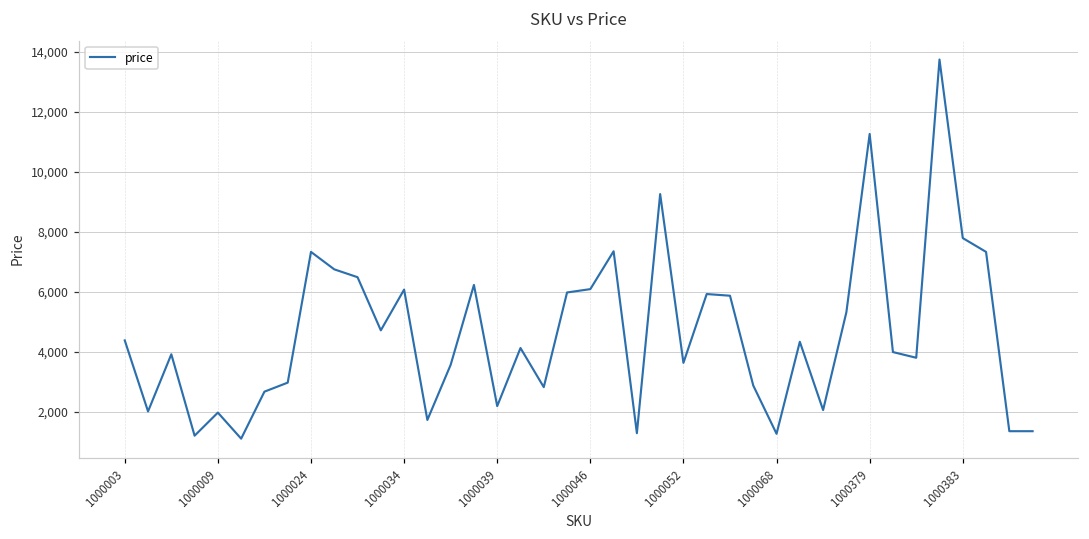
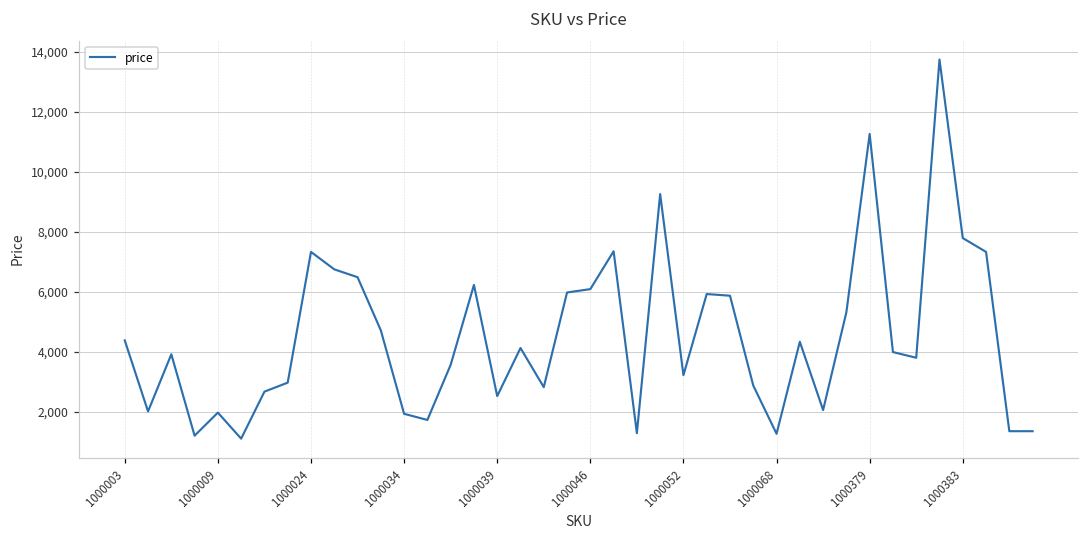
1000034: 6,100 -> 1,900
1000039: 2,200 -> 2,500
1000052: 3,600 -> 3,200
